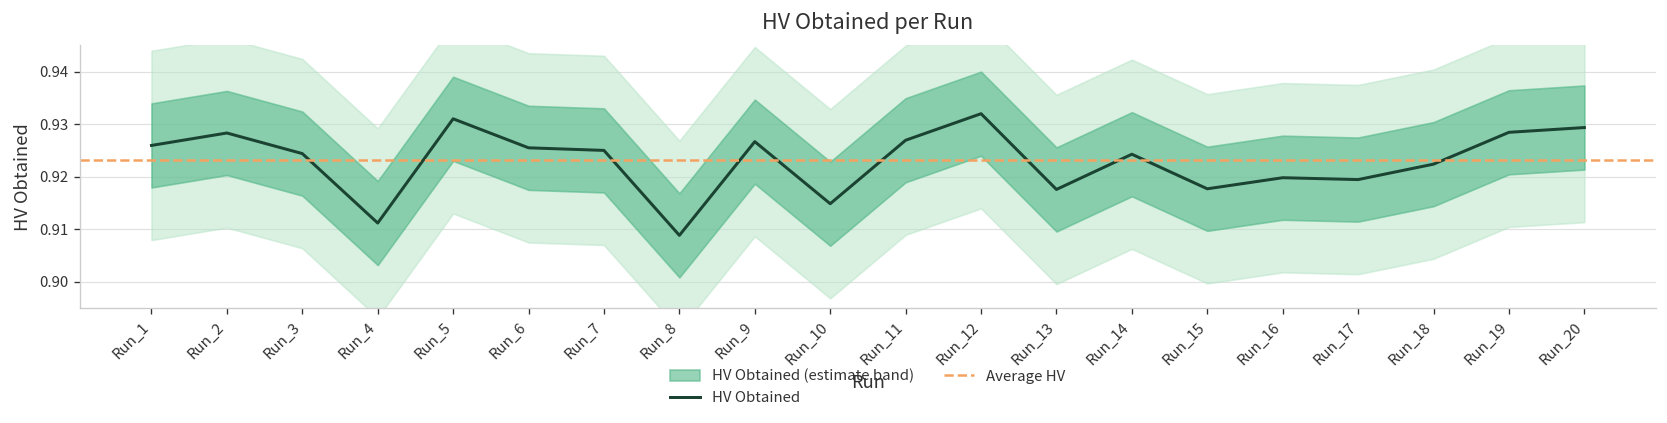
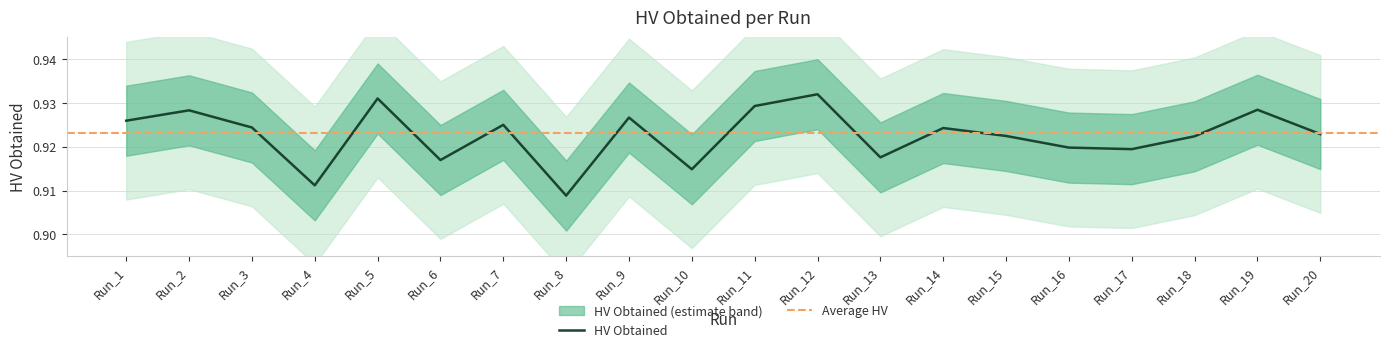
HV Obtained, Run_6: 0.925 -> 0.917
HV Obtained, Run_11: 0.927 -> 0.929
HV Obtained, Run_15: 0.918 -> 0.922
HV Obtained, Run_20: 0.929 -> 0.923
